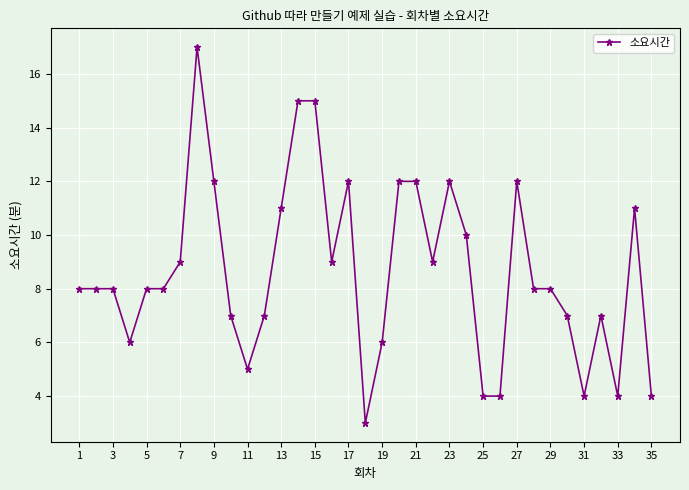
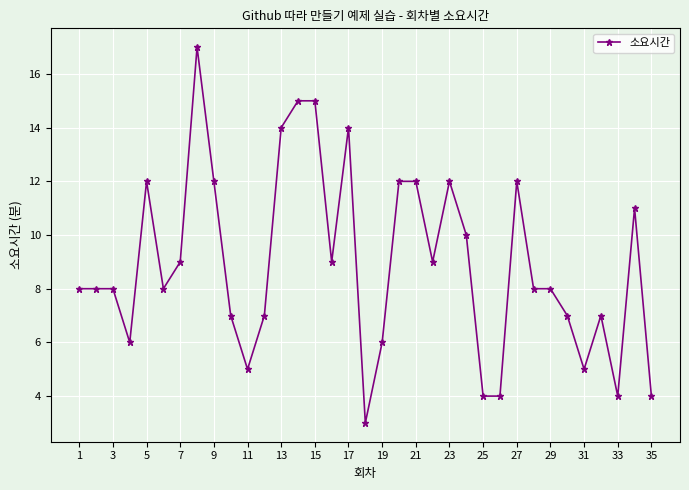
5: 8 -> 12
13: 11 -> 14
17: 12 -> 14
31: 4 -> 5
